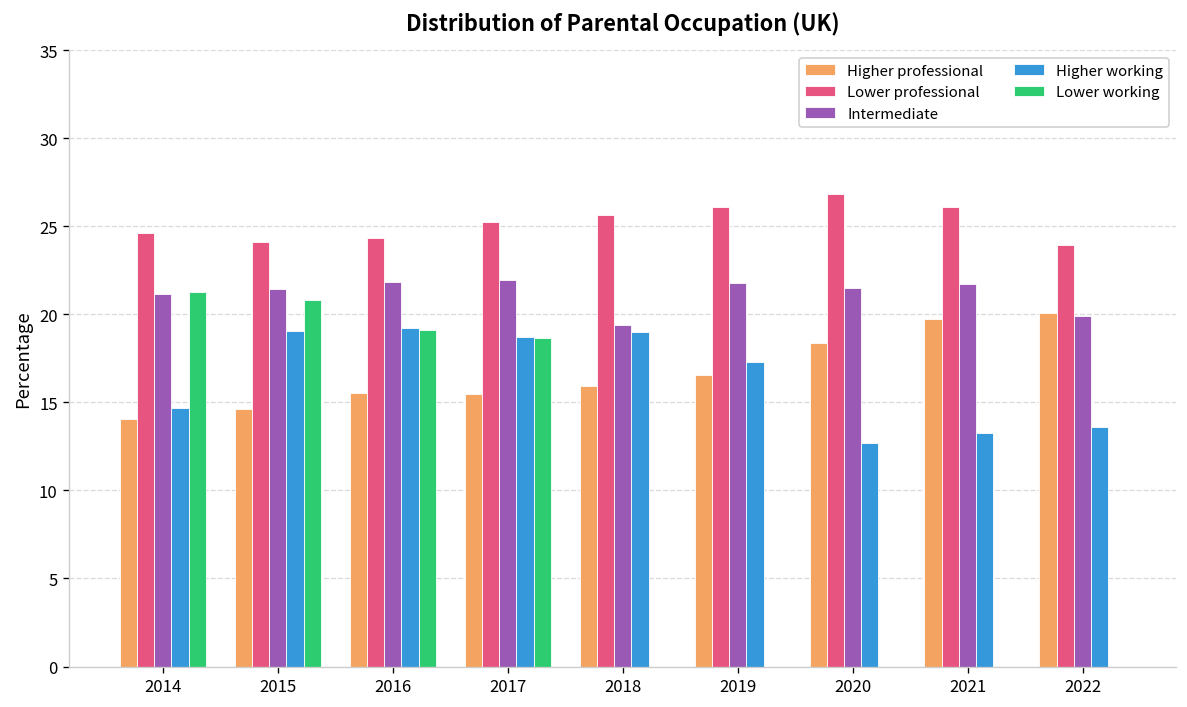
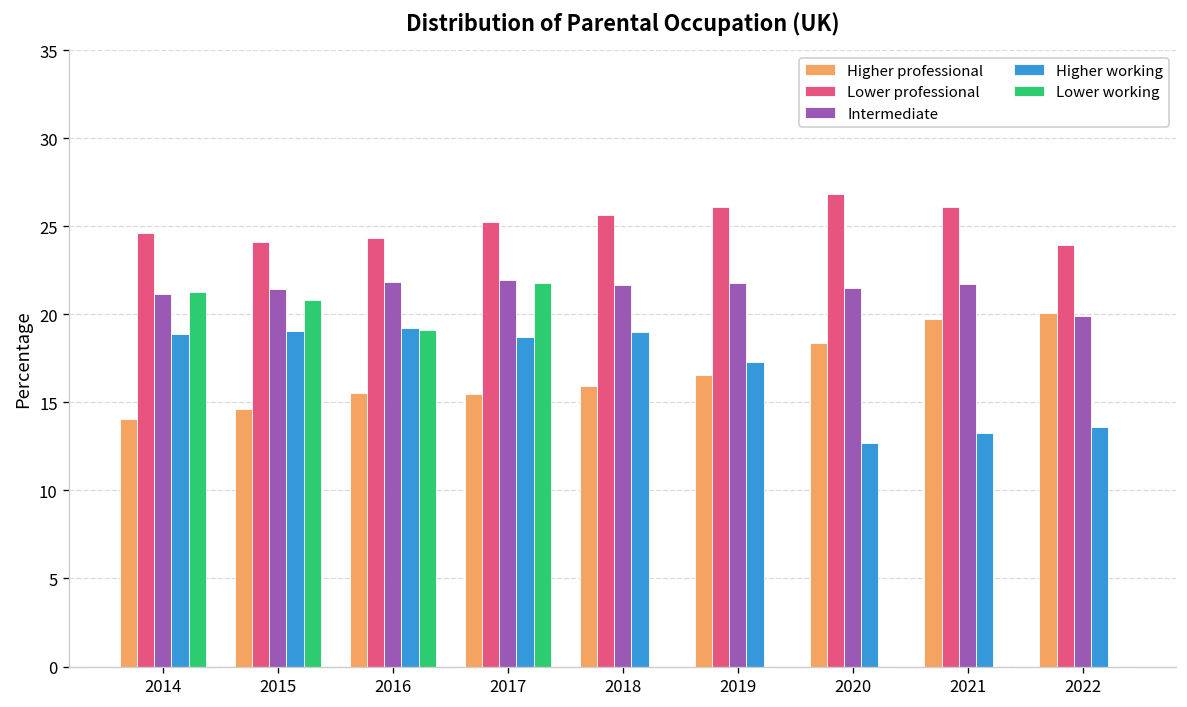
Higher working, 2014: 14.7 -> 18.9
Lower working, 2017: 18.7 -> 21.8
Intermediate, 2018: 19.4 -> 21.7
